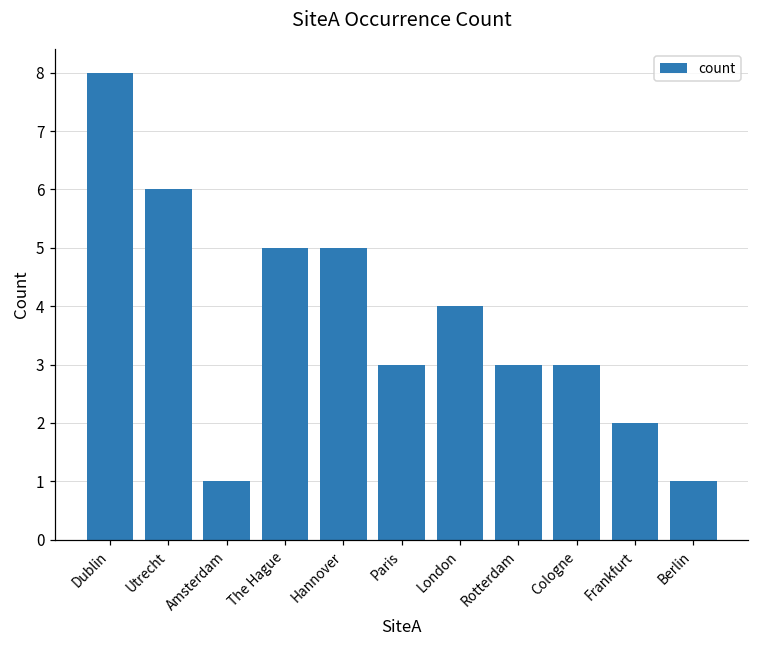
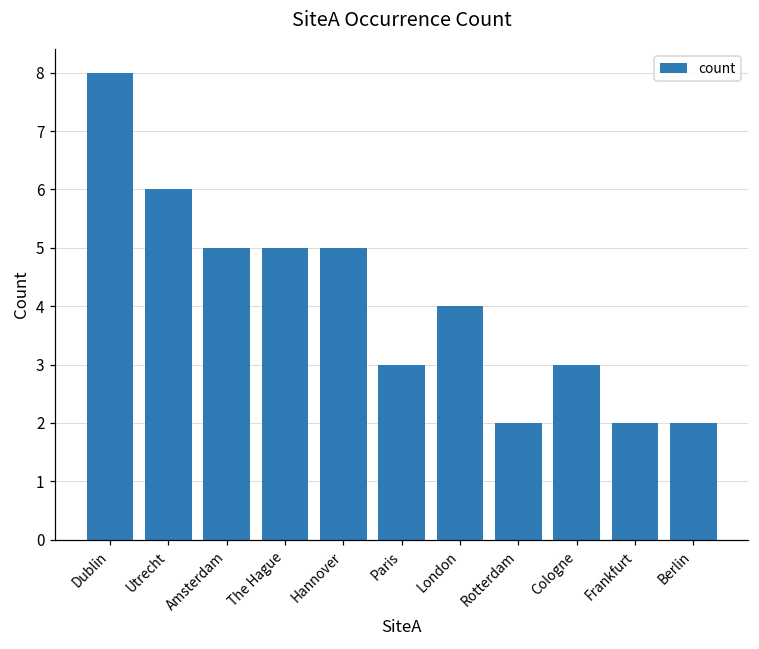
Amsterdam: 1 -> 5
Rotterdam: 3 -> 2
Berlin: 1 -> 2
